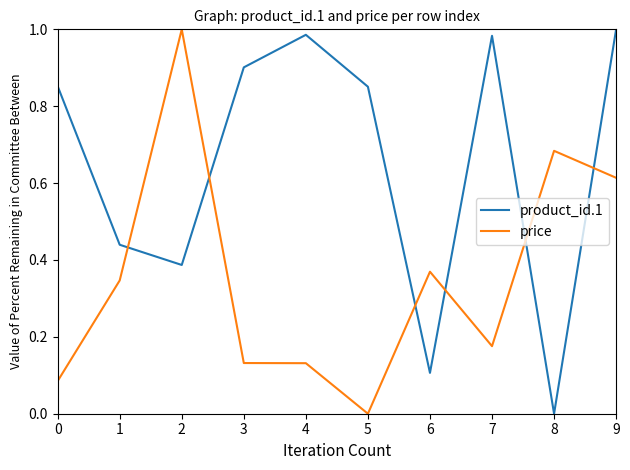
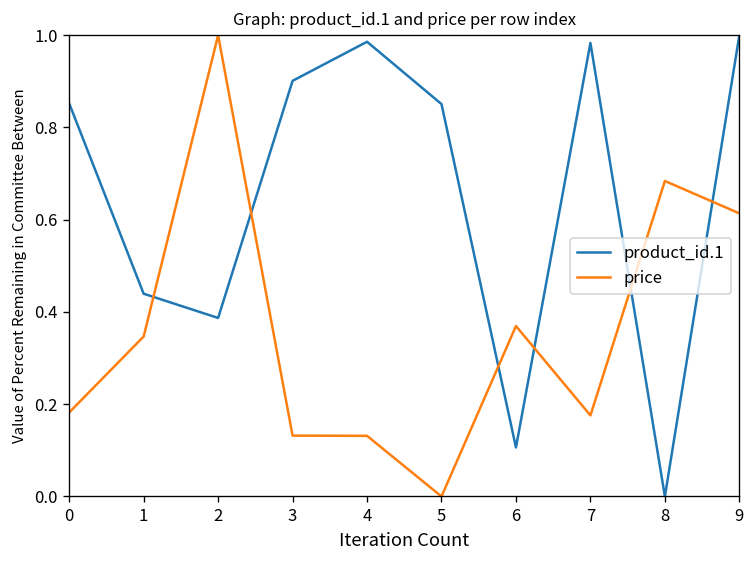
price, 0: 0.08 -> 0.18
